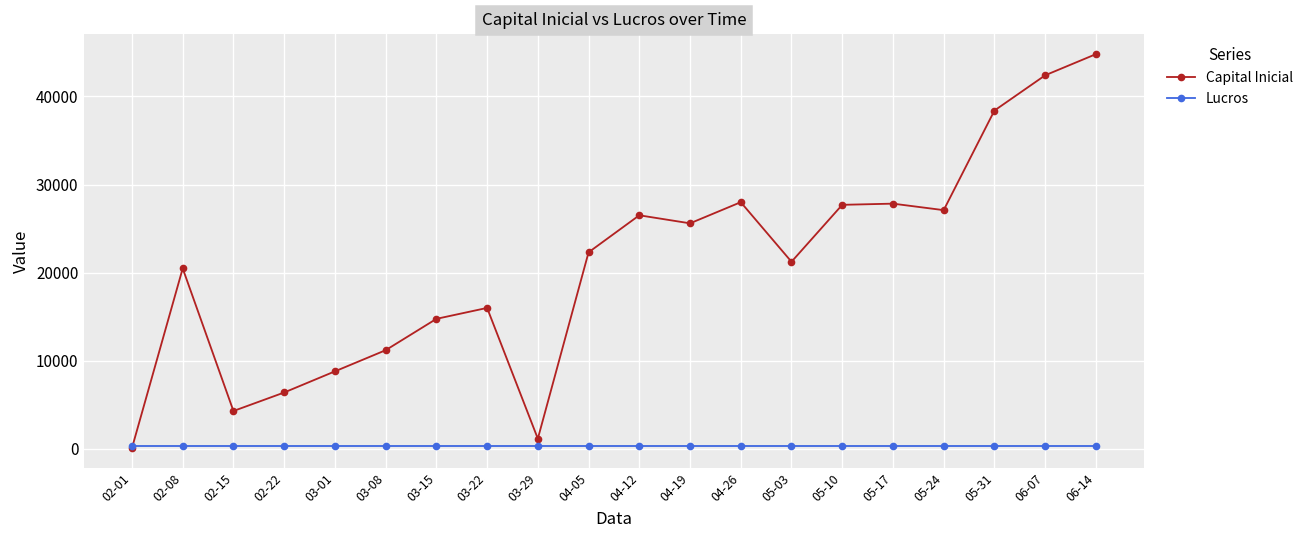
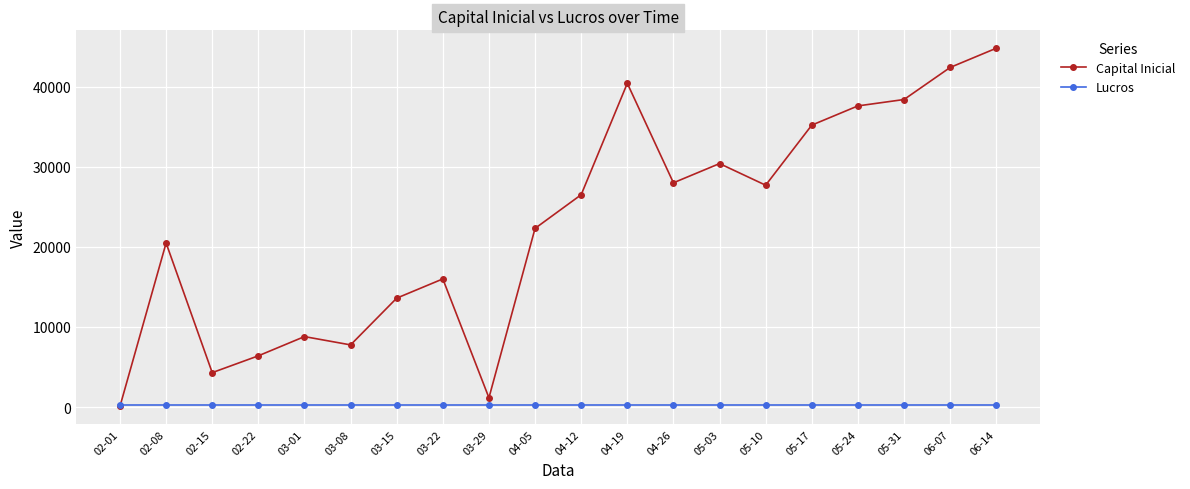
Capital Inicial, 03-08: 11000 -> 8000
Capital Inicial, 03-15: 15000 -> 14000
Capital Inicial, 04-19: 26000 -> 40000
Capital Inicial, 05-03: 21000 -> 30000
Capital Inicial, 05-17: 28000 -> 35000
Capital Inicial, 05-24: 27000 -> 38000
